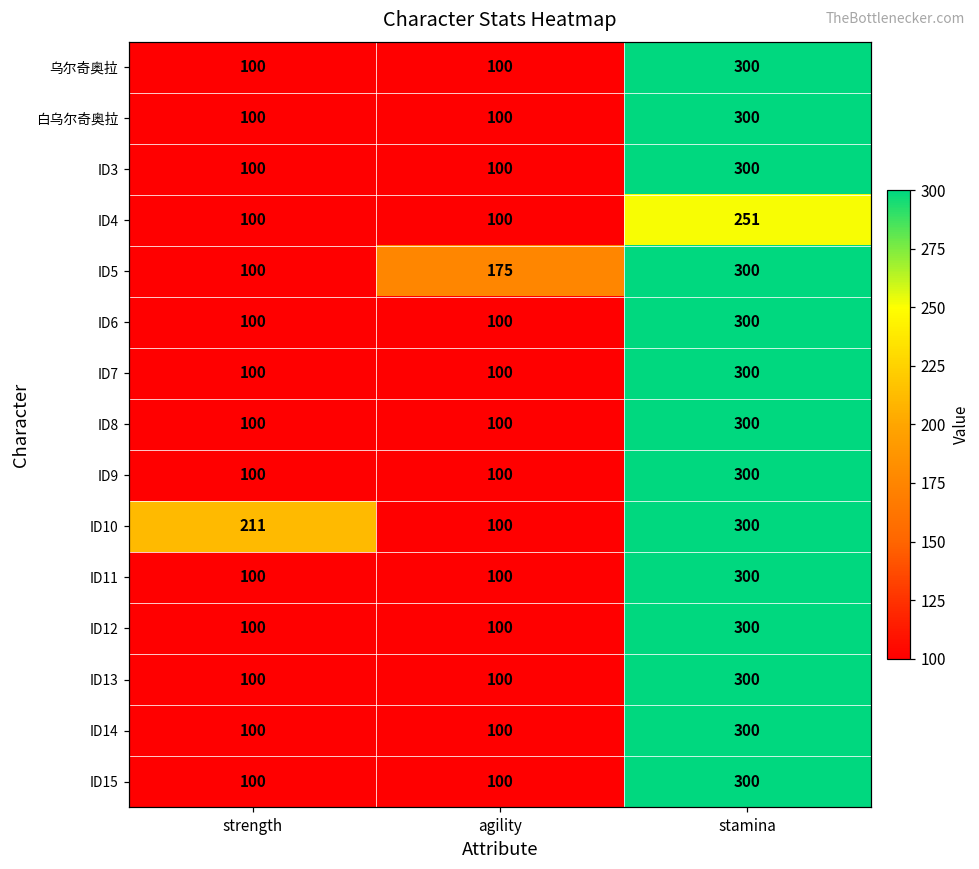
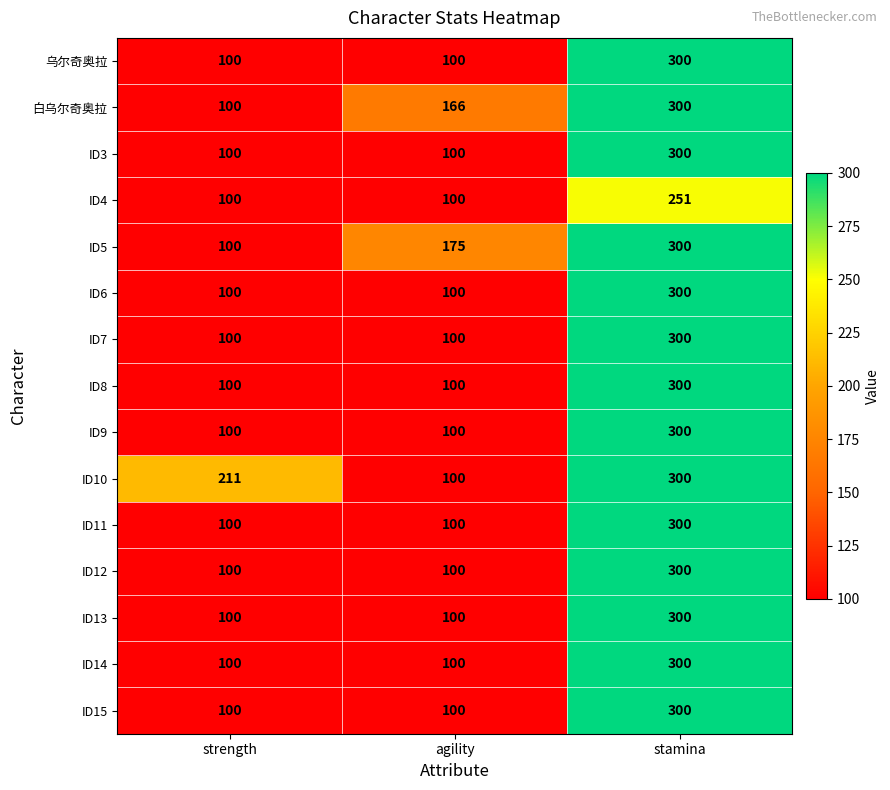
白乌尔奇奥拉, agility: 100 -> 166
